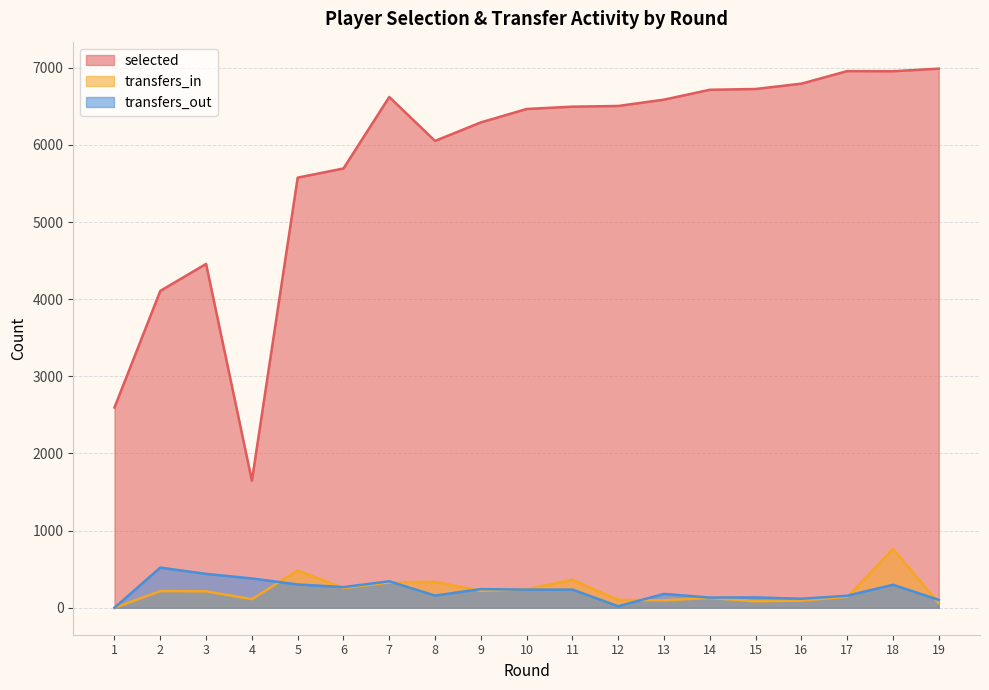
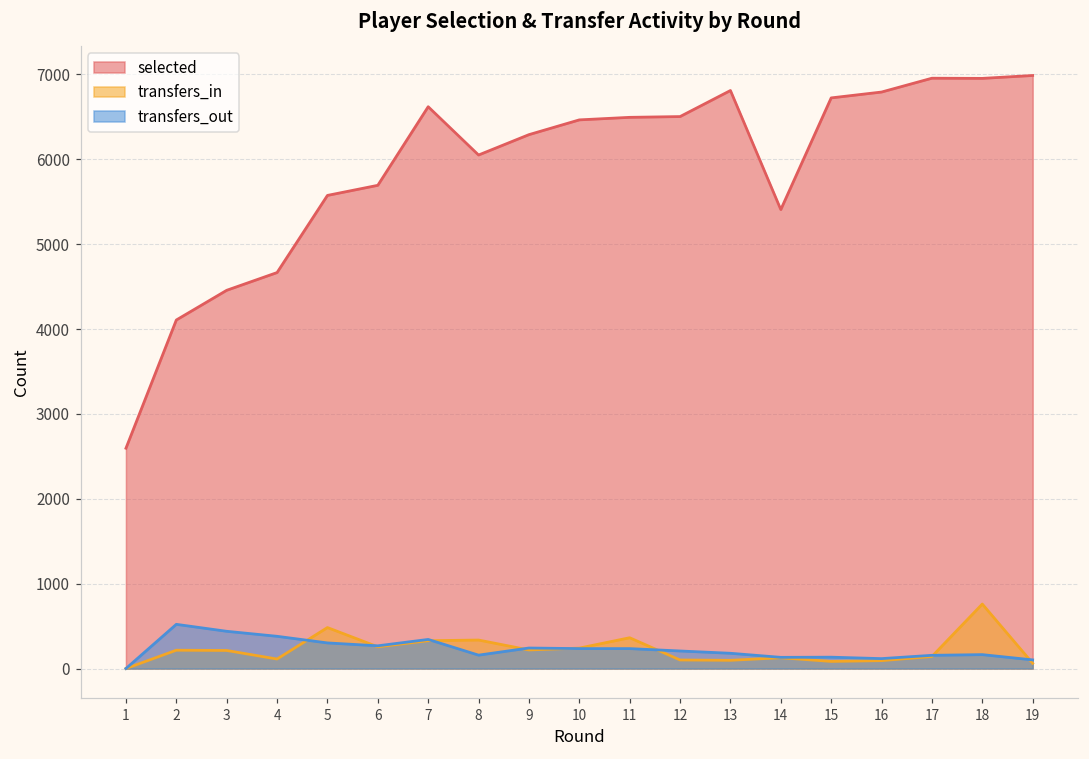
selected, 4: 1600 -> 4700
transfers_out, 12: 0 -> 200
selected, 13: 6600 -> 6800
selected, 14: 6700 -> 5400
transfers_out, 18: 300 -> 200
